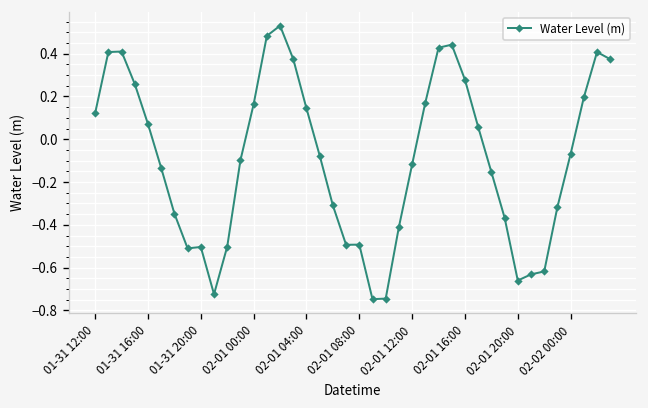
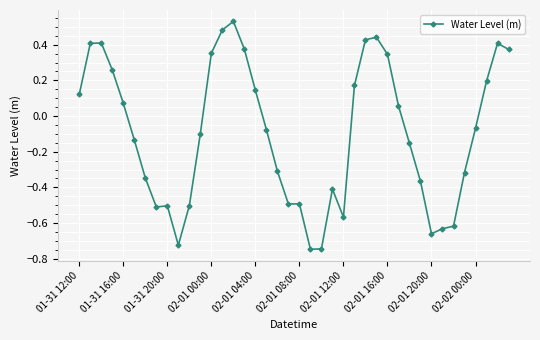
02-01 00:00: 0.16 -> 0.35
02-01 12:00: -0.12 -> -0.57
02-01 16:00: 0.28 -> 0.35
